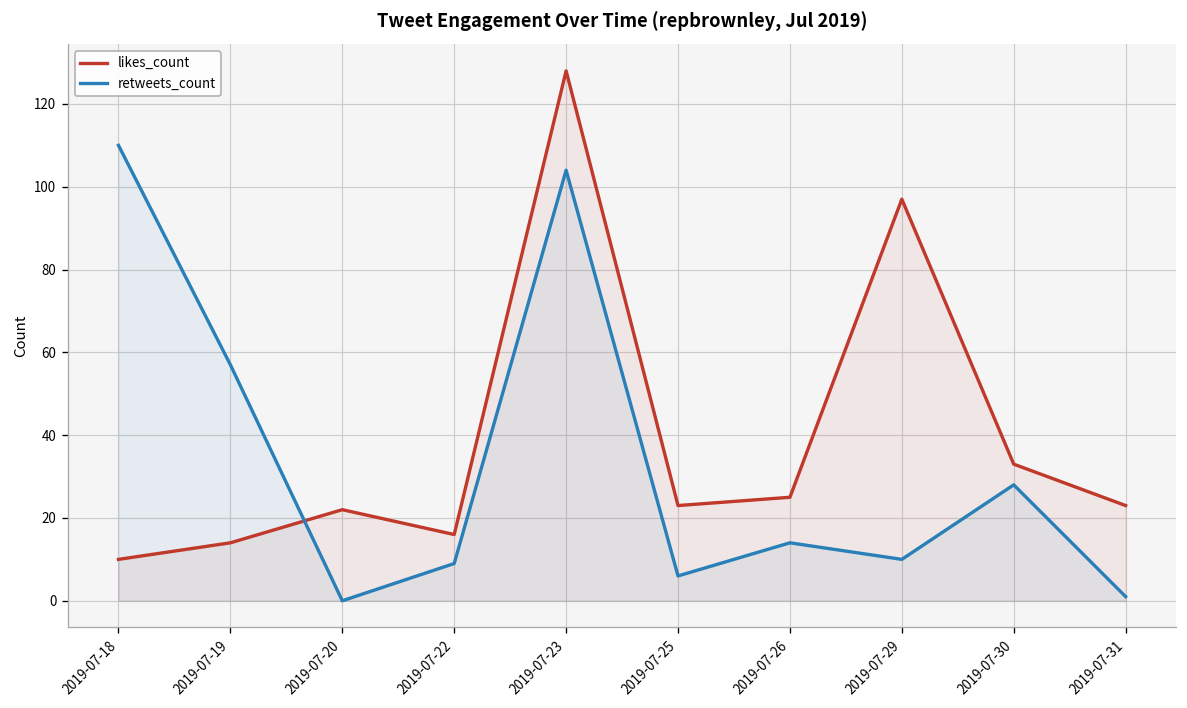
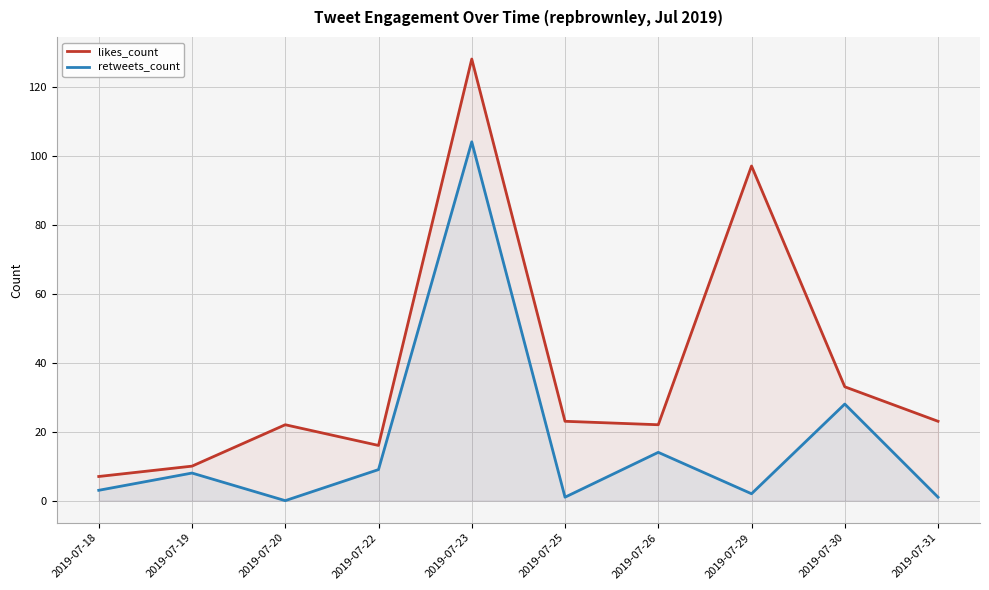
likes_count, 2019-07-18: 10 -> 7
retweets_count, 2019-07-18: 110 -> 3
likes_count, 2019-07-19: 14 -> 10
retweets_count, 2019-07-19: 57 -> 8
retweets_count, 2019-07-25: 6 -> 1
likes_count, 2019-07-26: 25 -> 22
retweets_count, 2019-07-29: 10 -> 2
